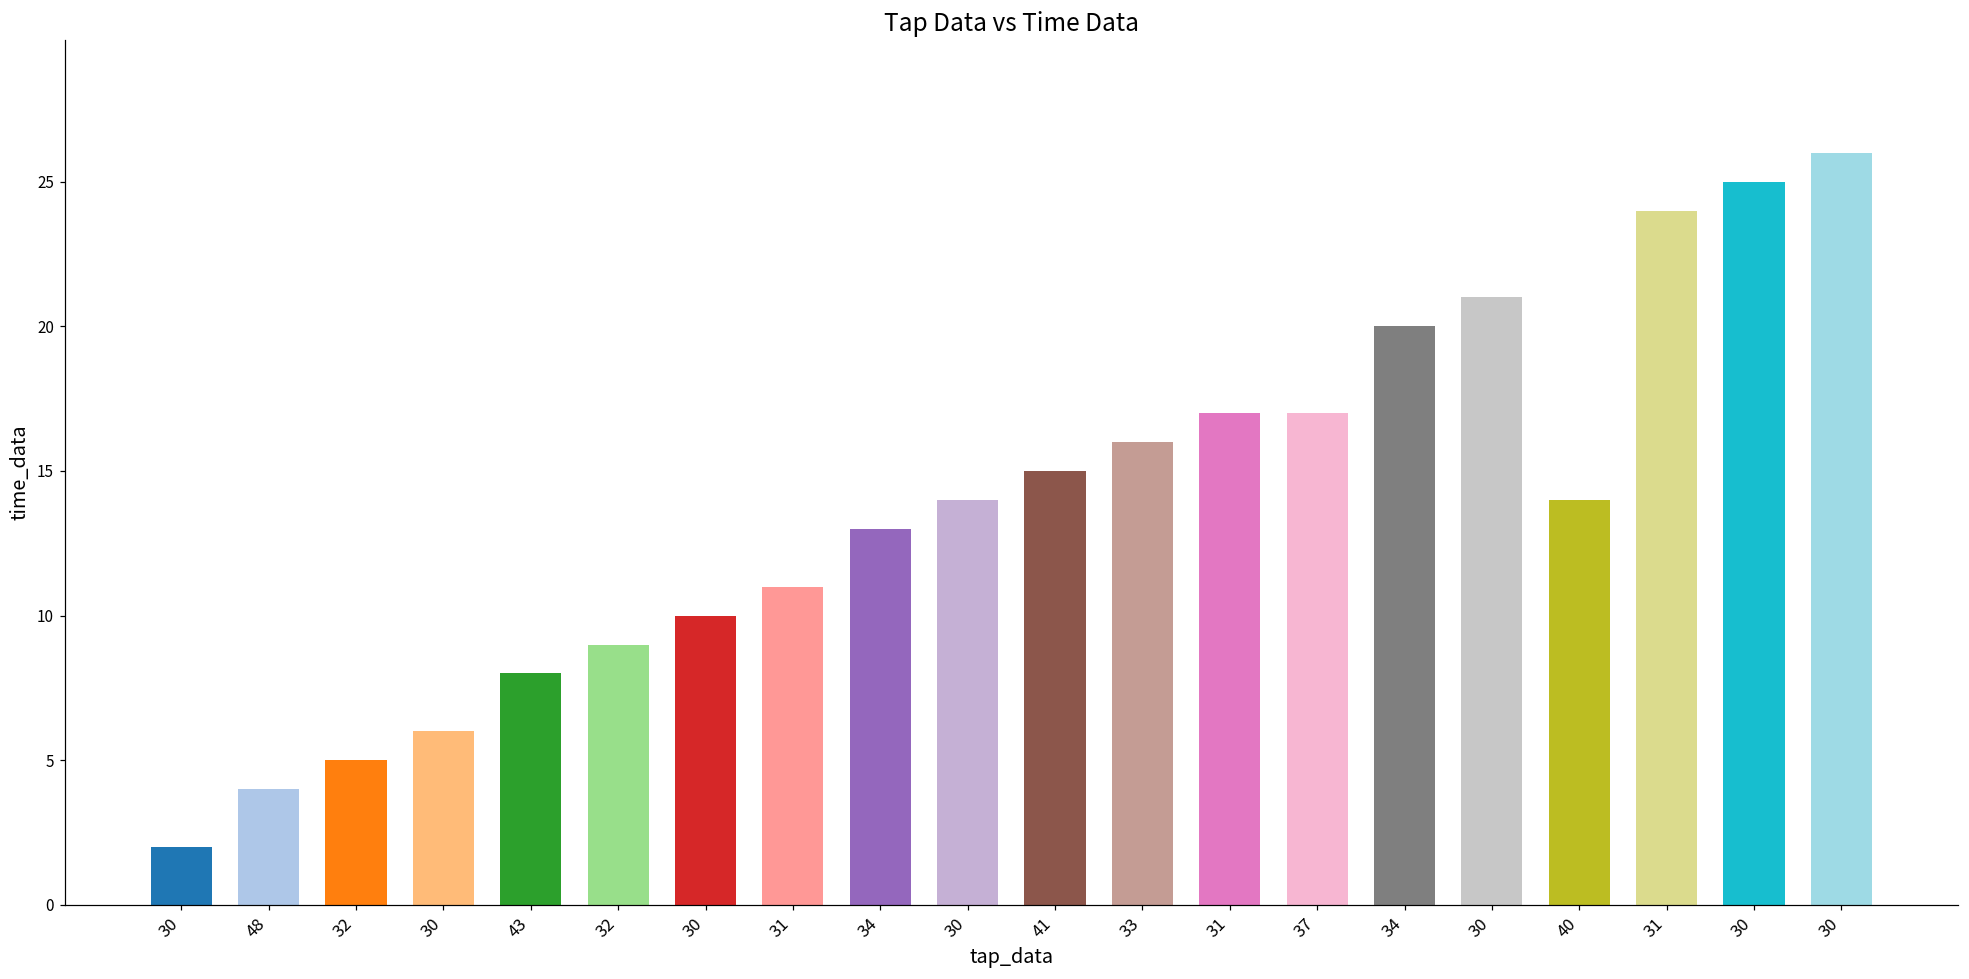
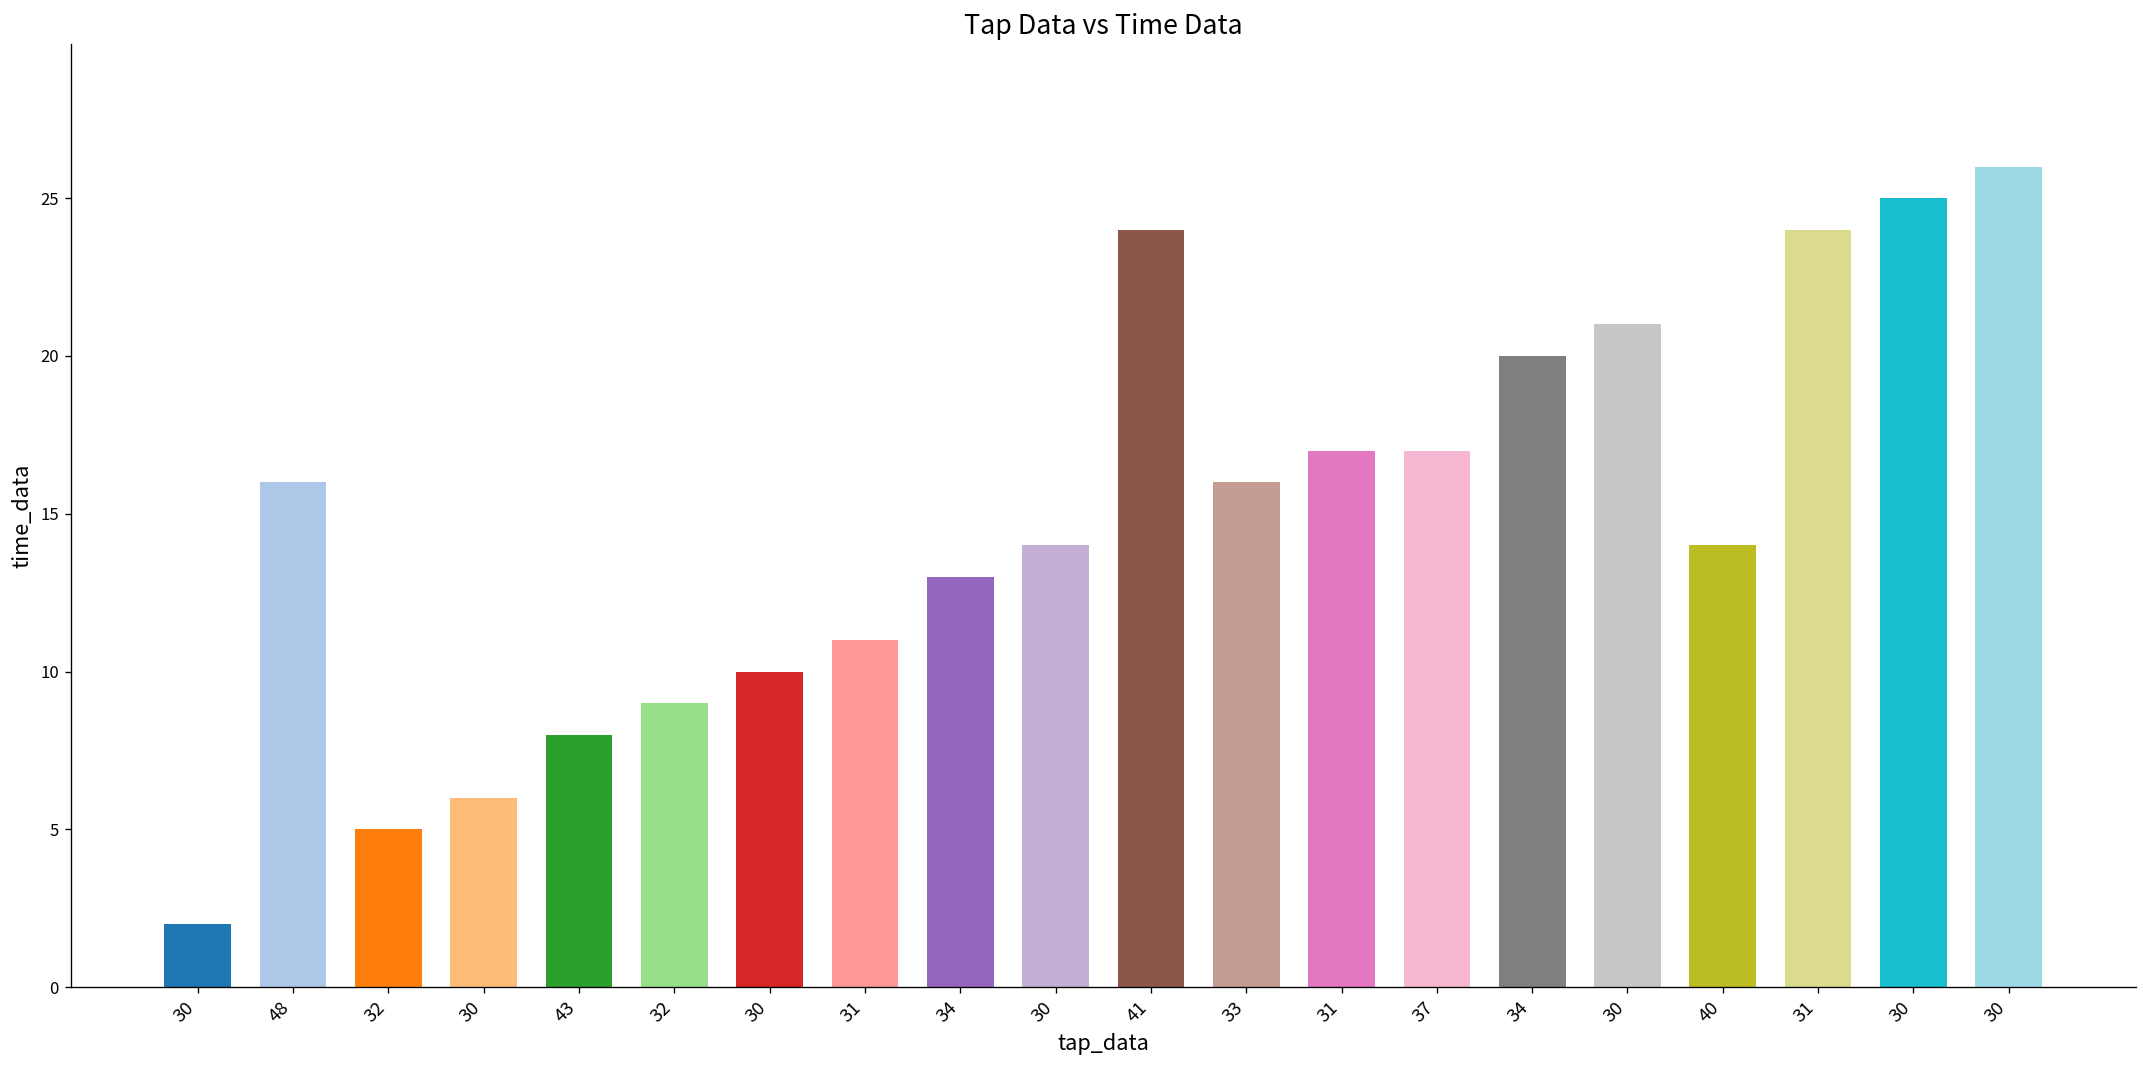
48: 4 -> 16
41: 15 -> 24
